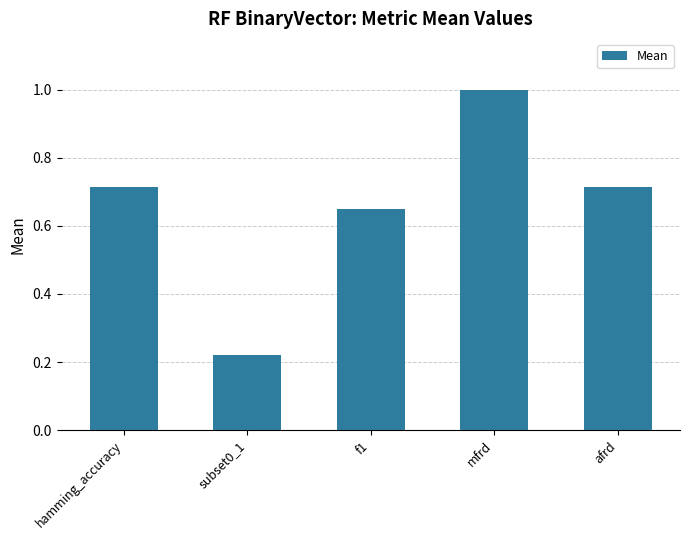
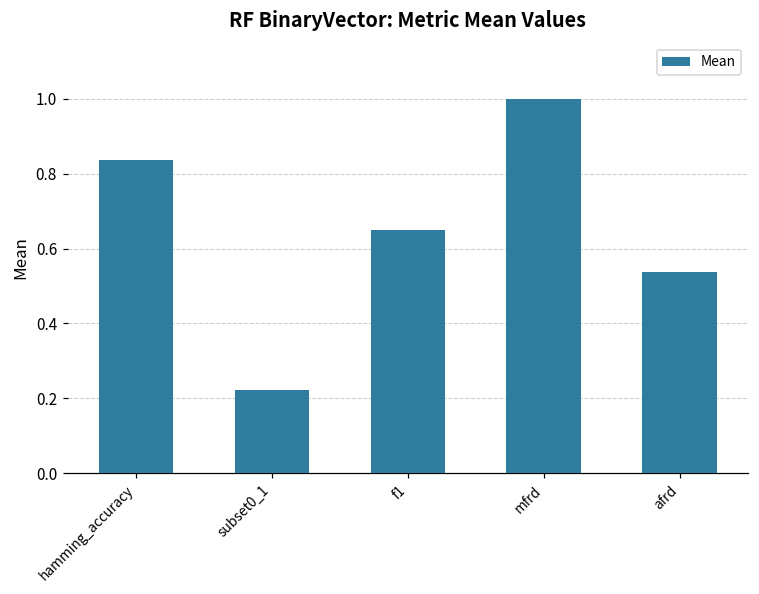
hamming_accuracy: 0.71 -> 0.84
afrd: 0.71 -> 0.54
